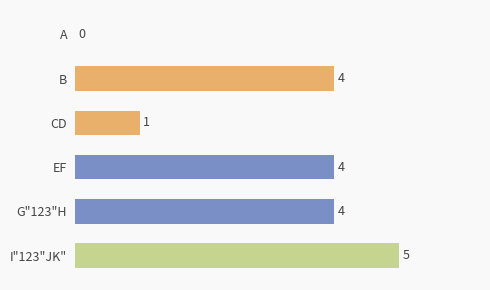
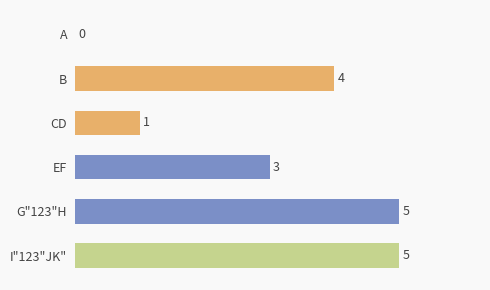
EF: 4 -> 3
G"123"H: 4 -> 5
